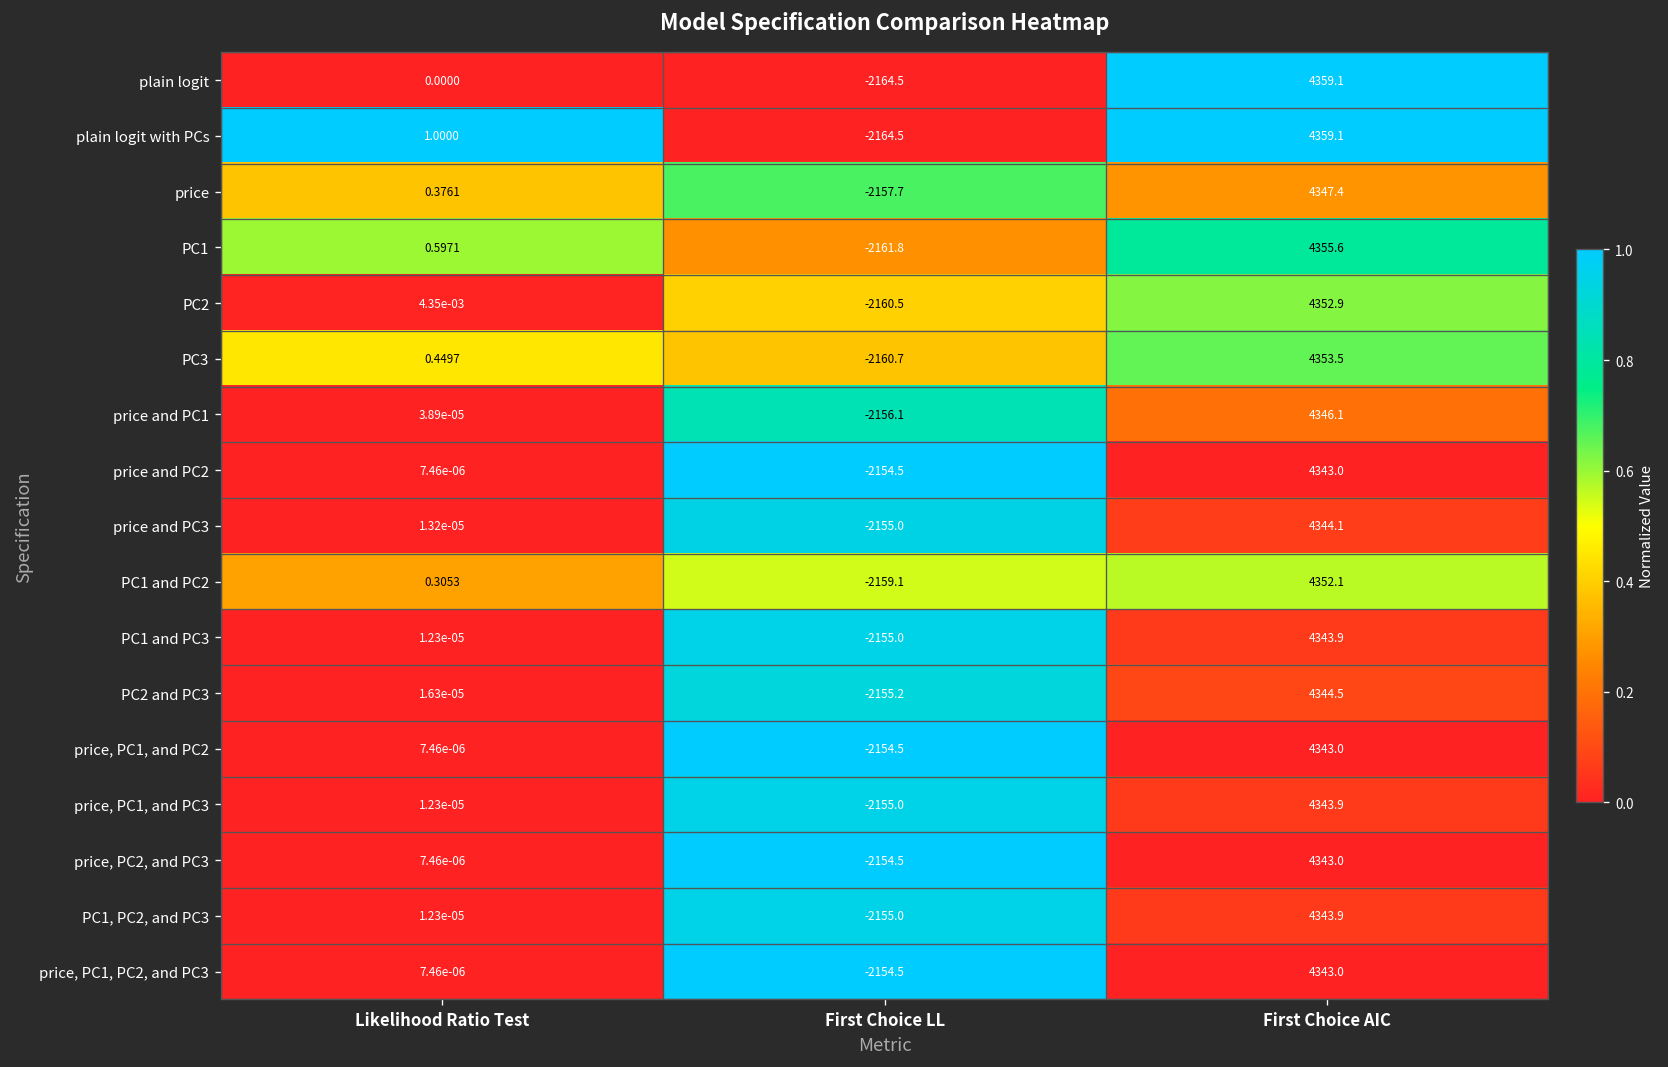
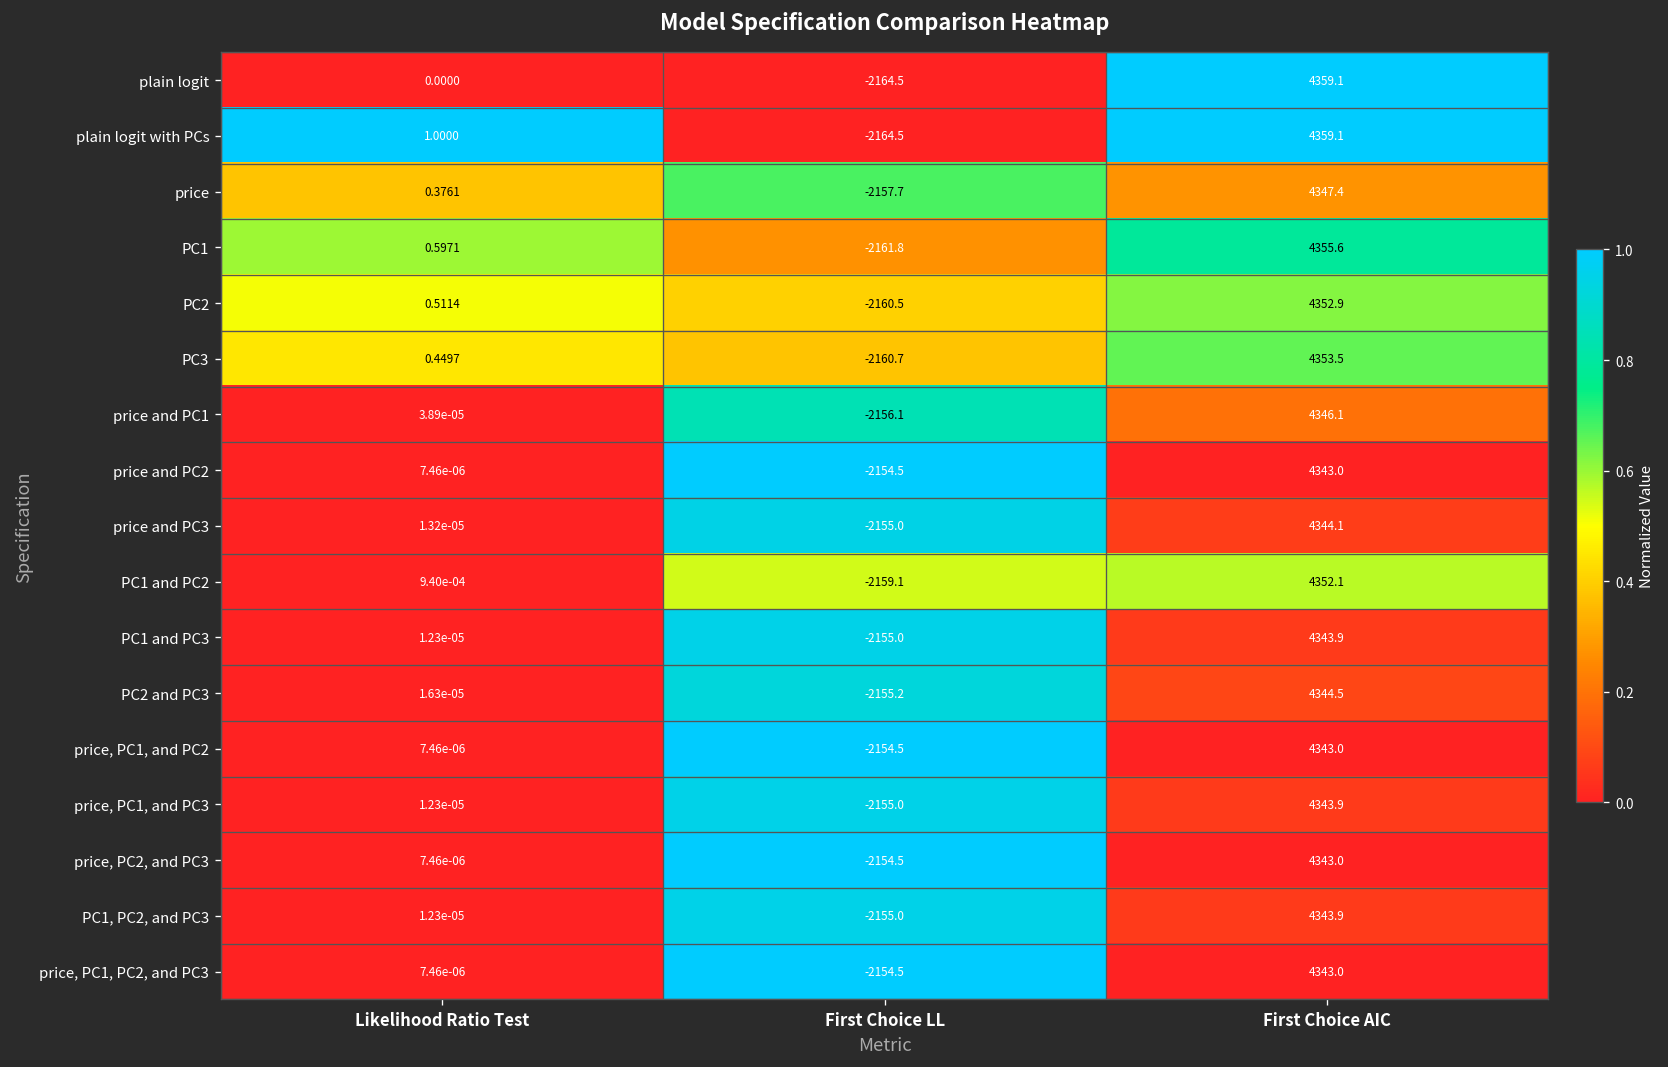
PC2, Likelihood Ratio Test: 4.35e-03 -> 0.5114
PC1 and PC2, Likelihood Ratio Test: 0.3053 -> 9.40e-04
